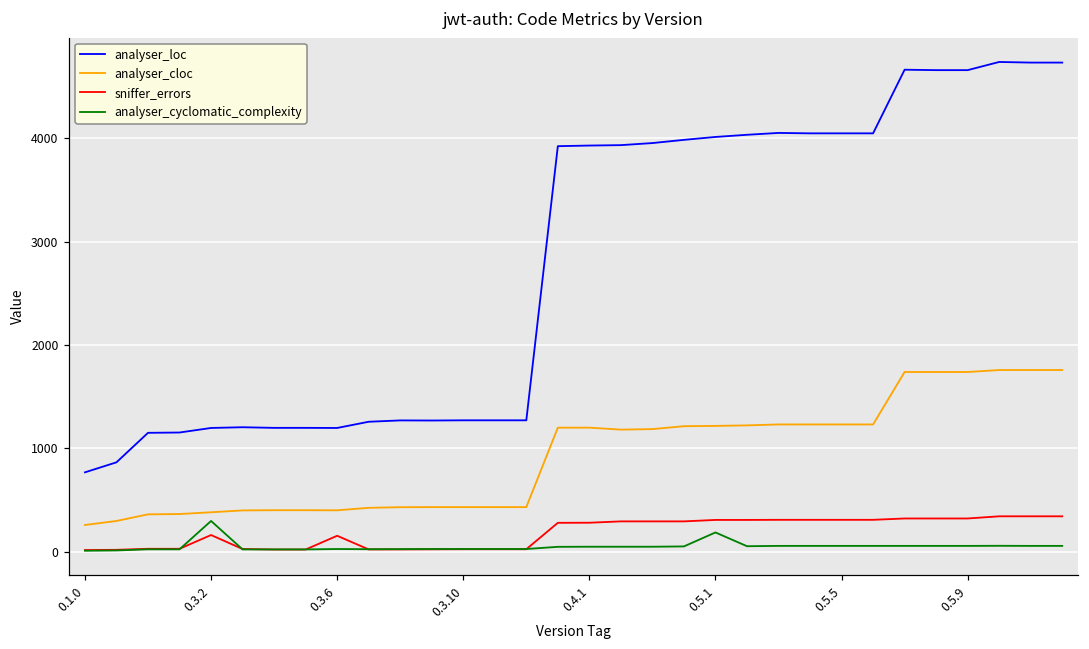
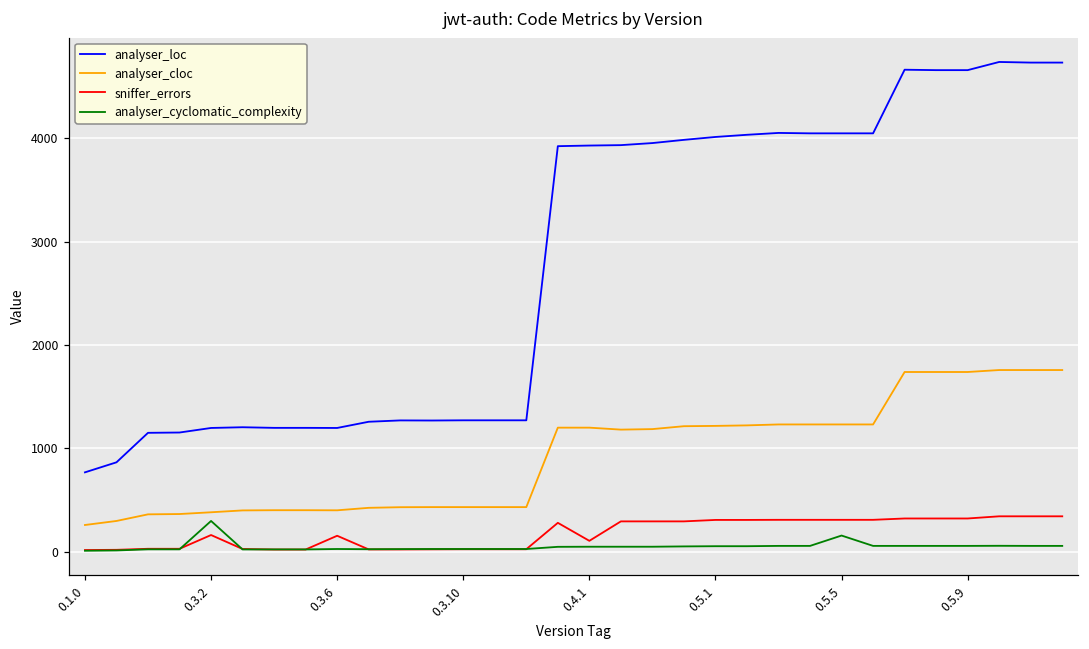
sniffer_errors, 0.4.1: 300 -> 100
analyser_cyclomatic_complexity, 0.5.1: 200 -> 100
analyser_cyclomatic_complexity, 0.5.5: 100 -> 200
